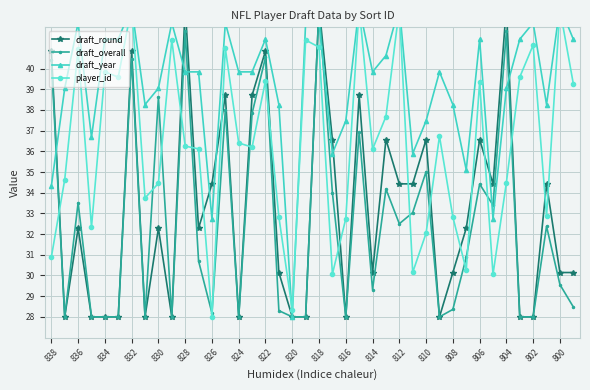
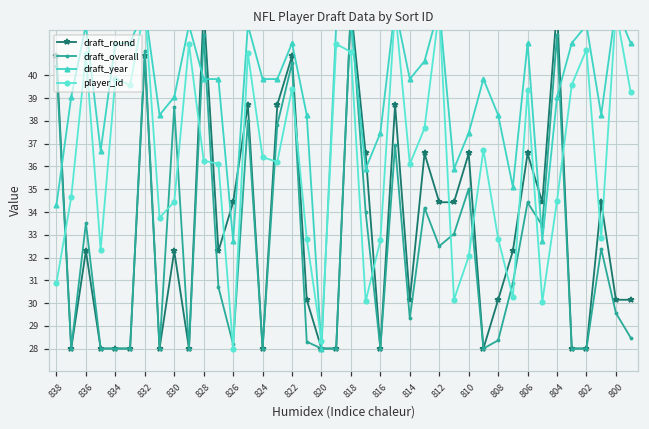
draft_overall, 832: 40.5 -> 41.1
